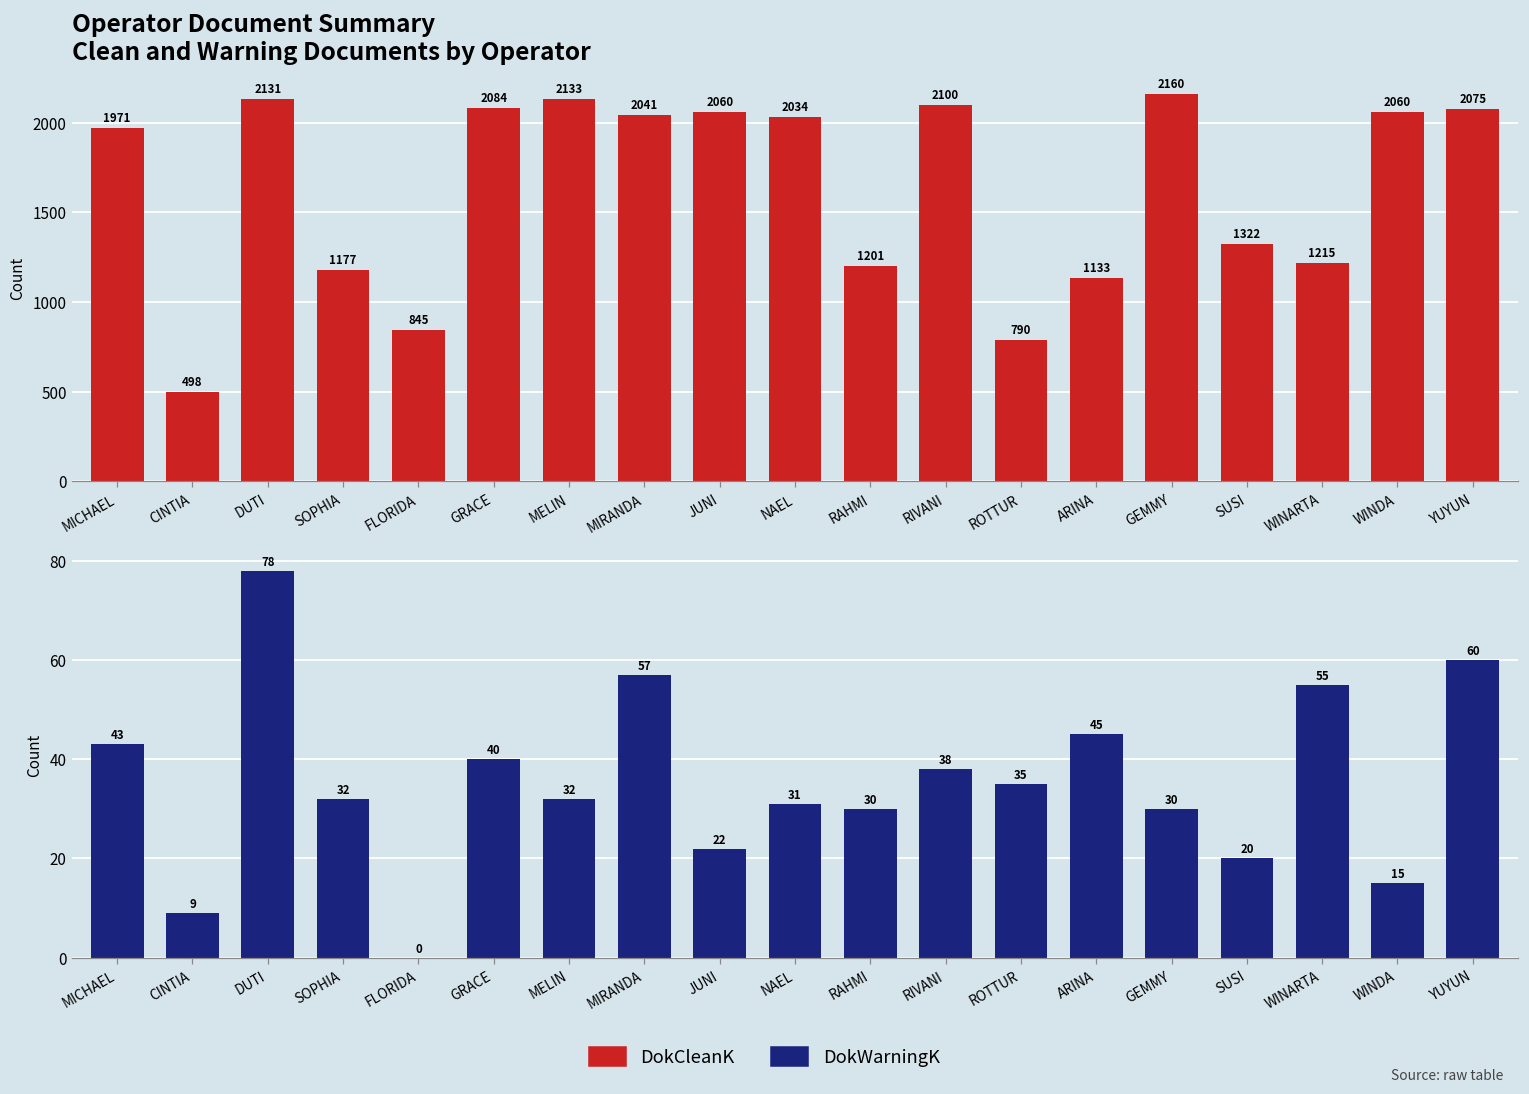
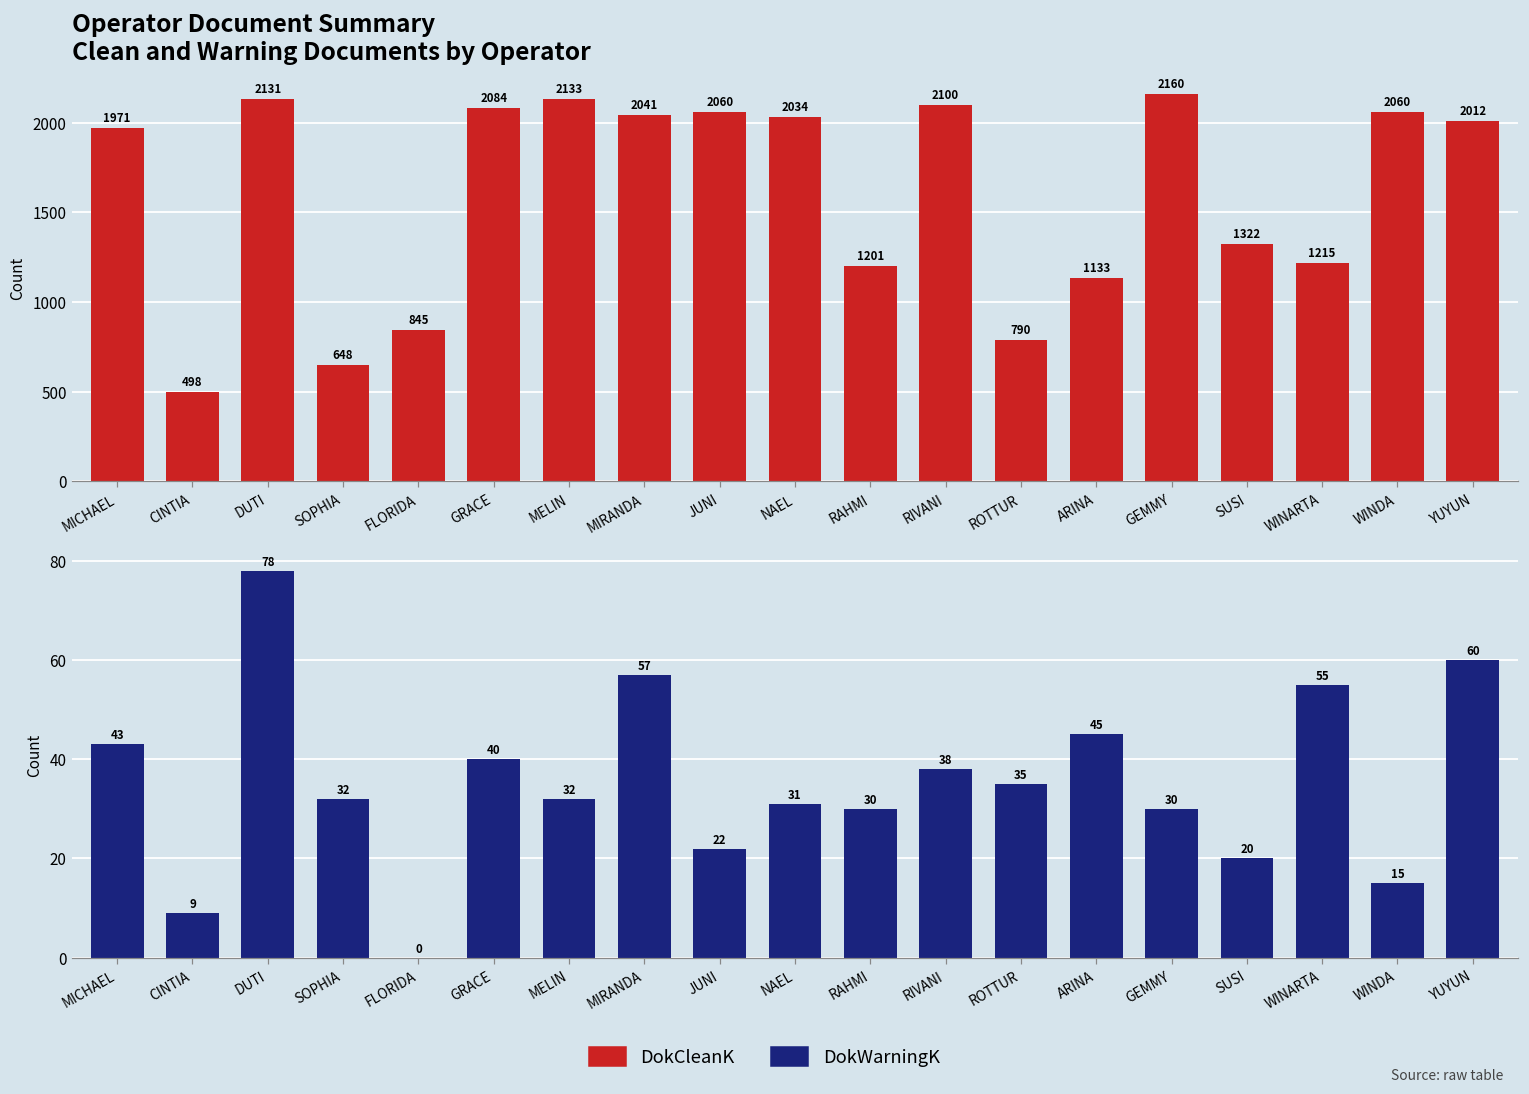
Operator Document Summary Clean and Warning Documents by Operator, SOPHIA: 1177 -> 648
Operator Document Summary Clean and Warning Documents by Operator, YUYUN: 2075 -> 2012
